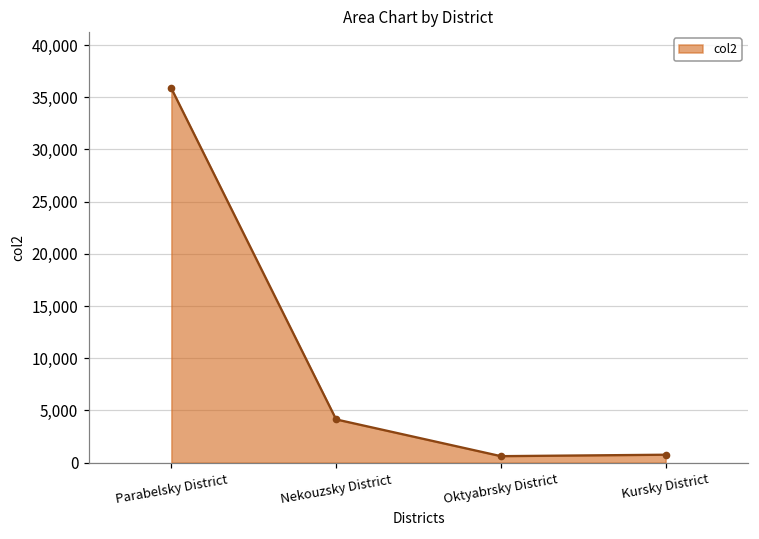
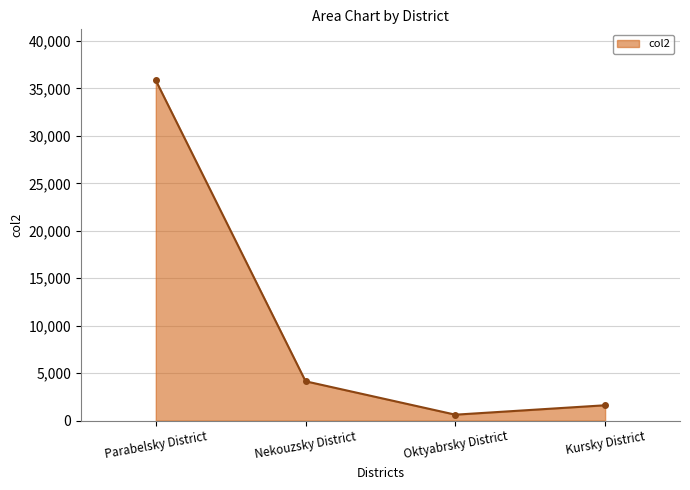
Kursky District: 1,000 -> 2,000
